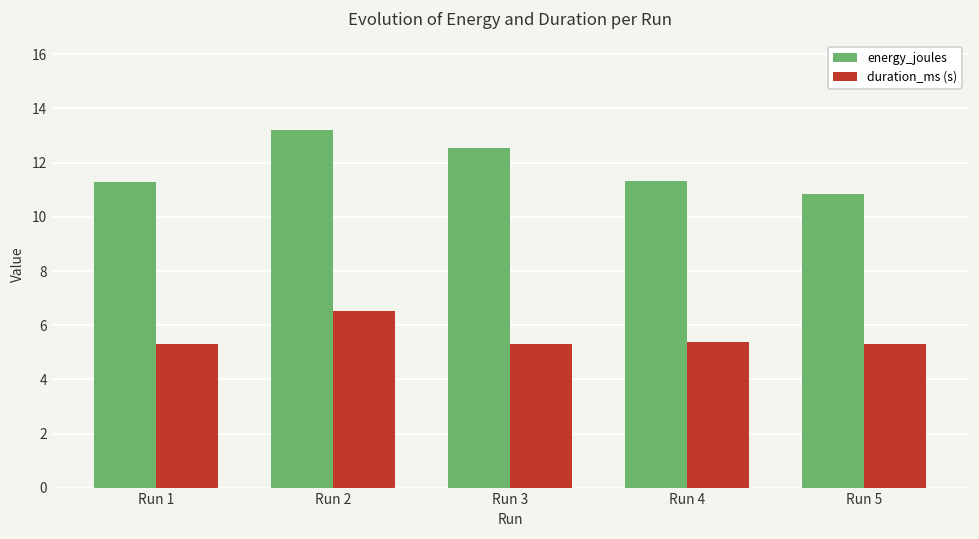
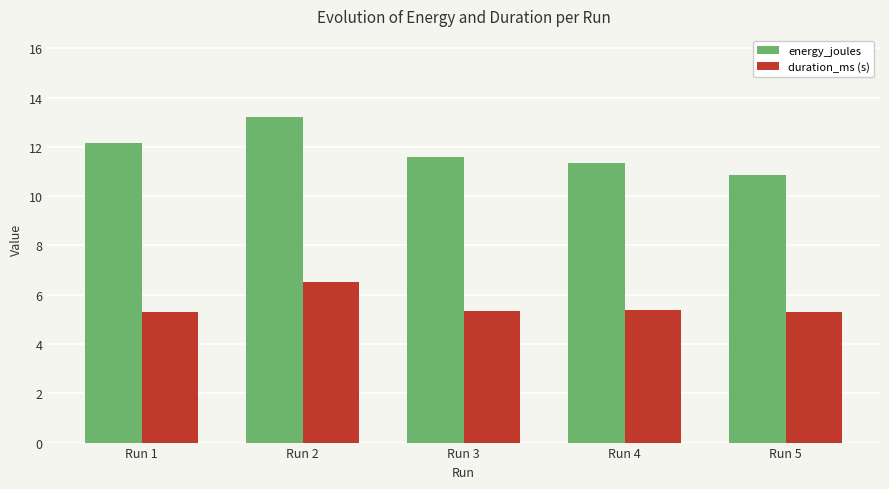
energy_joules, Run 1: 11.3 -> 12.2
energy_joules, Run 3: 12.5 -> 11.6
